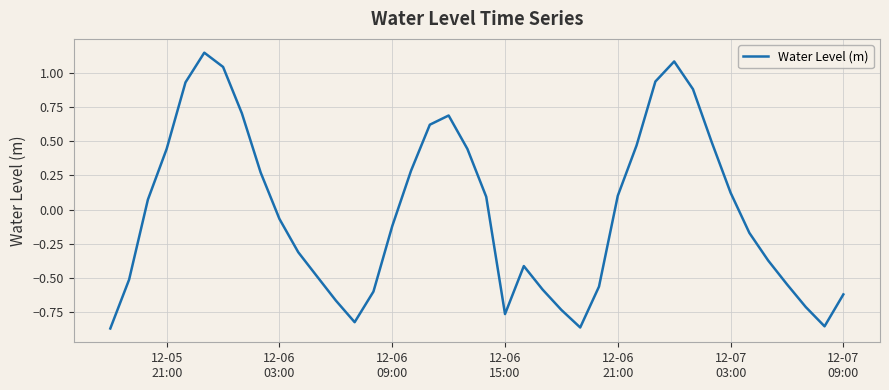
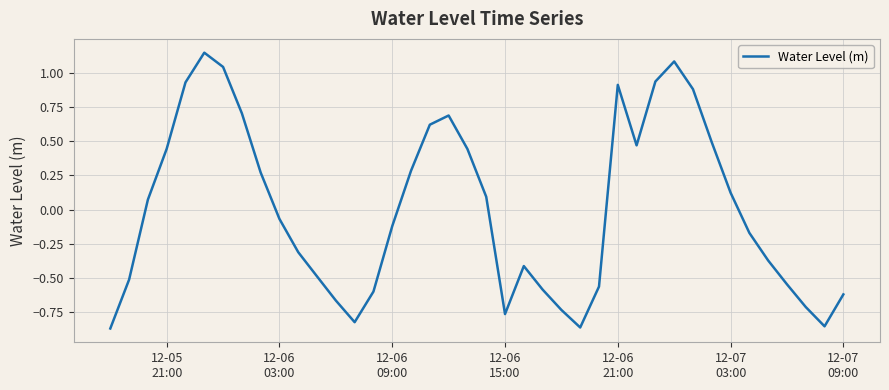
12-06 21:00: 0.10 -> 0.91
